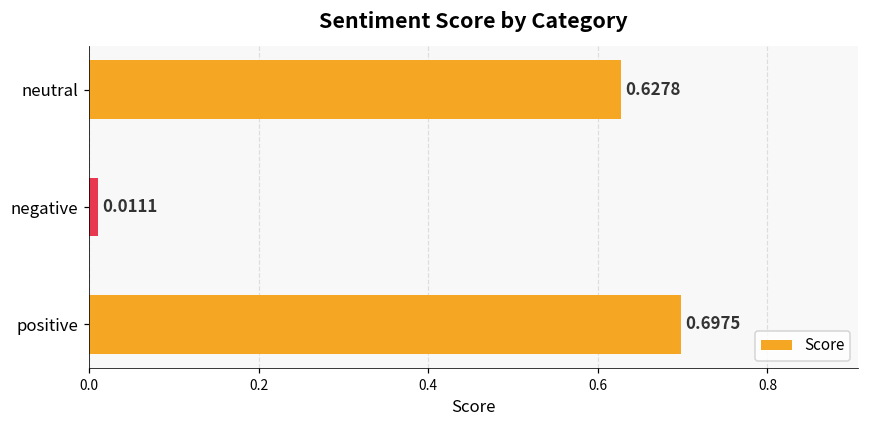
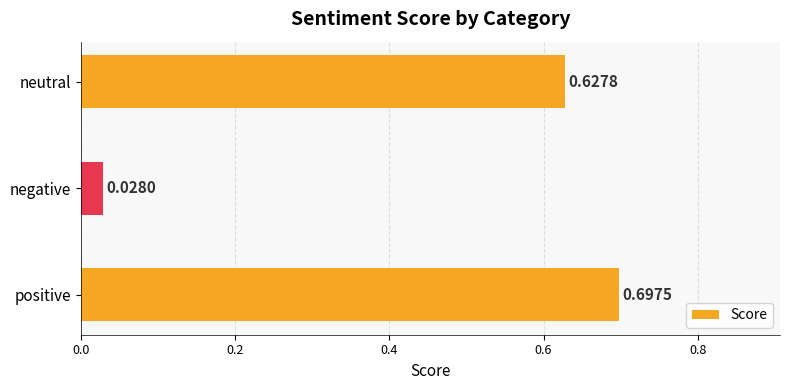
negative: 0.0111 -> 0.0280
